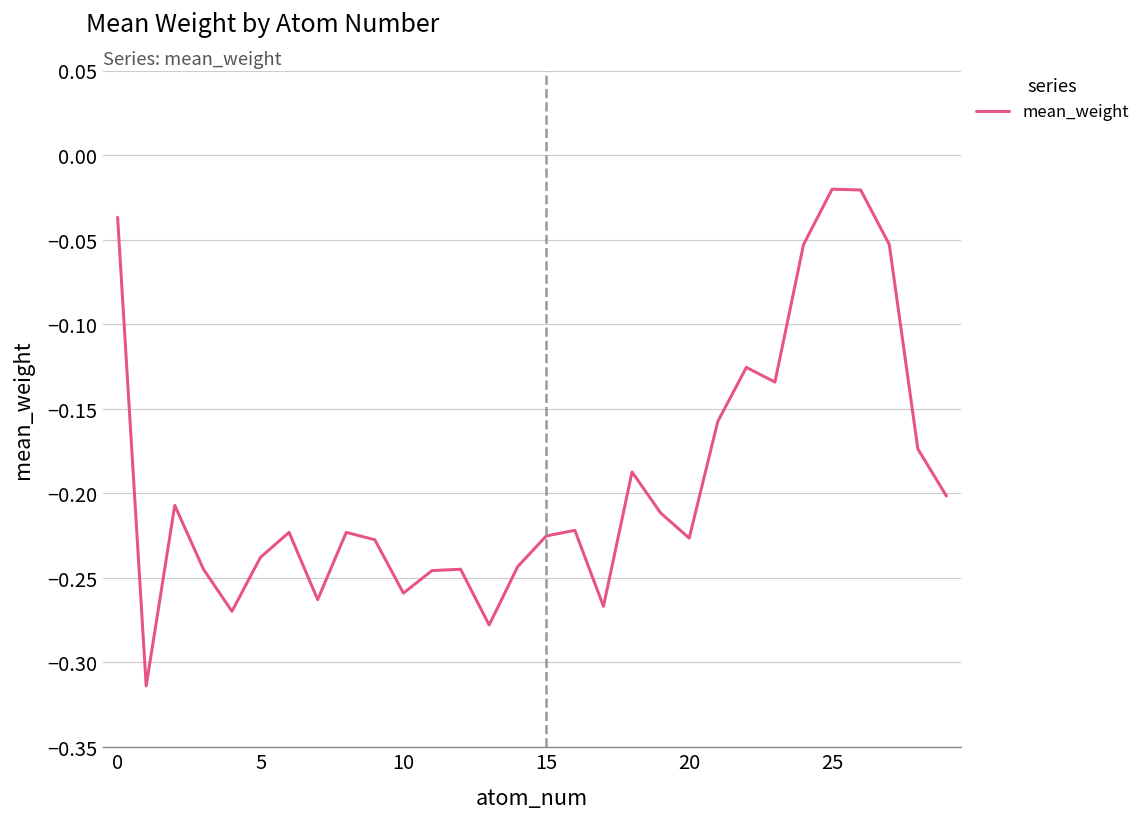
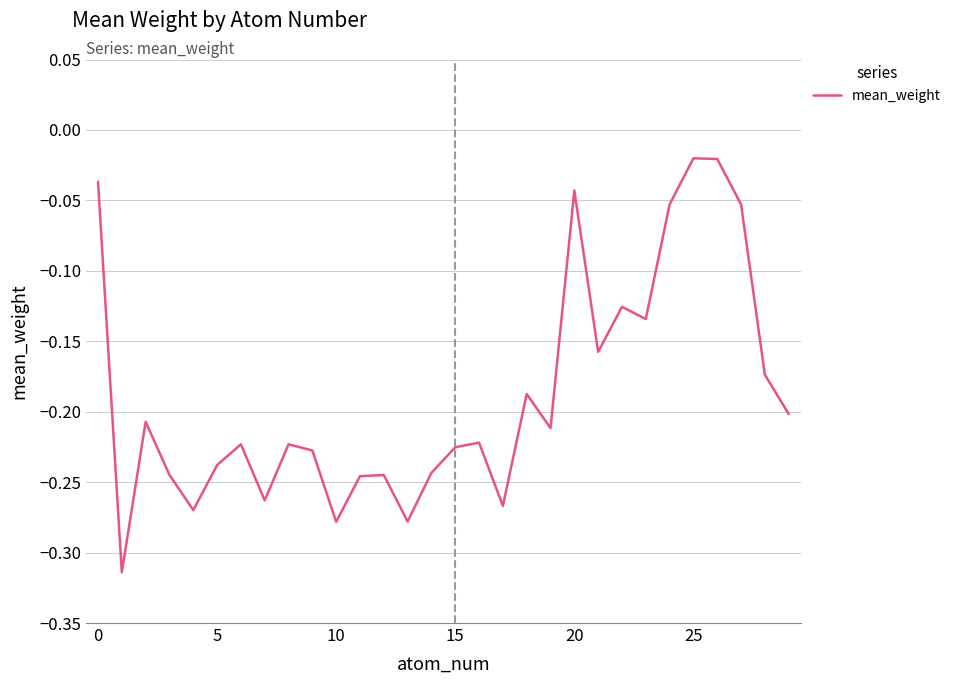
10: -0.259 -> -0.278
20: -0.227 -> -0.043
